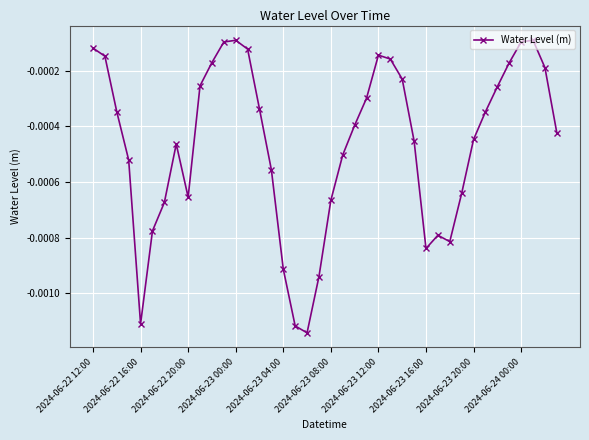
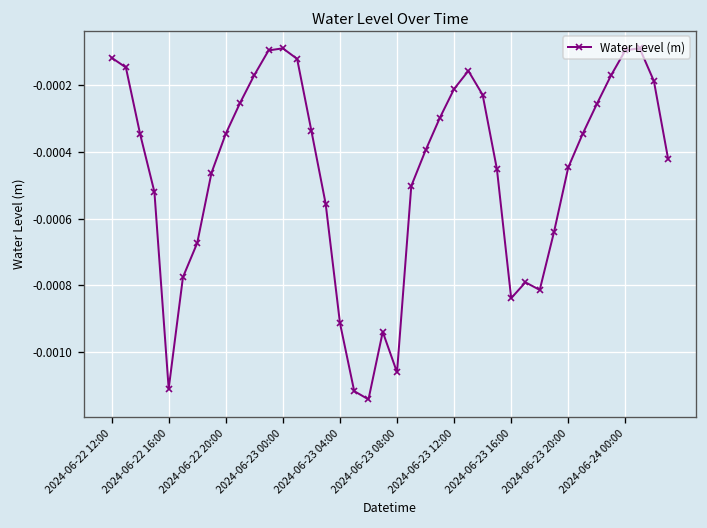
2024-06-22 20:00: -0.00065 -> -0.00035
2024-06-23 08:00: -0.00067 -> -0.00106
2024-06-23 12:00: -0.00014 -> -0.00021
